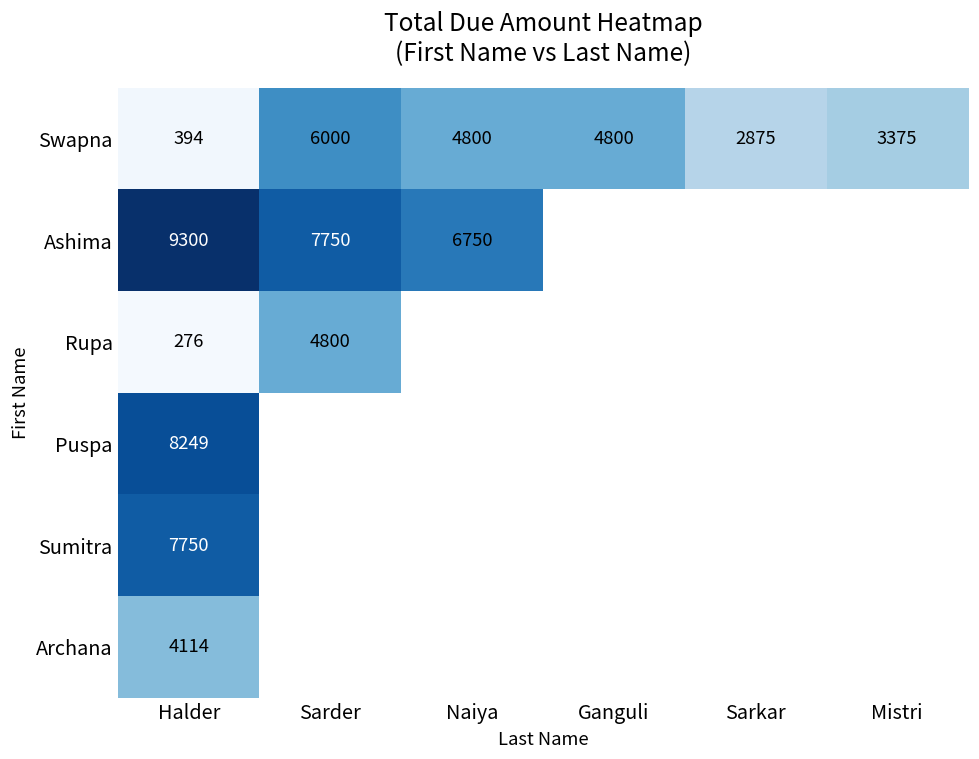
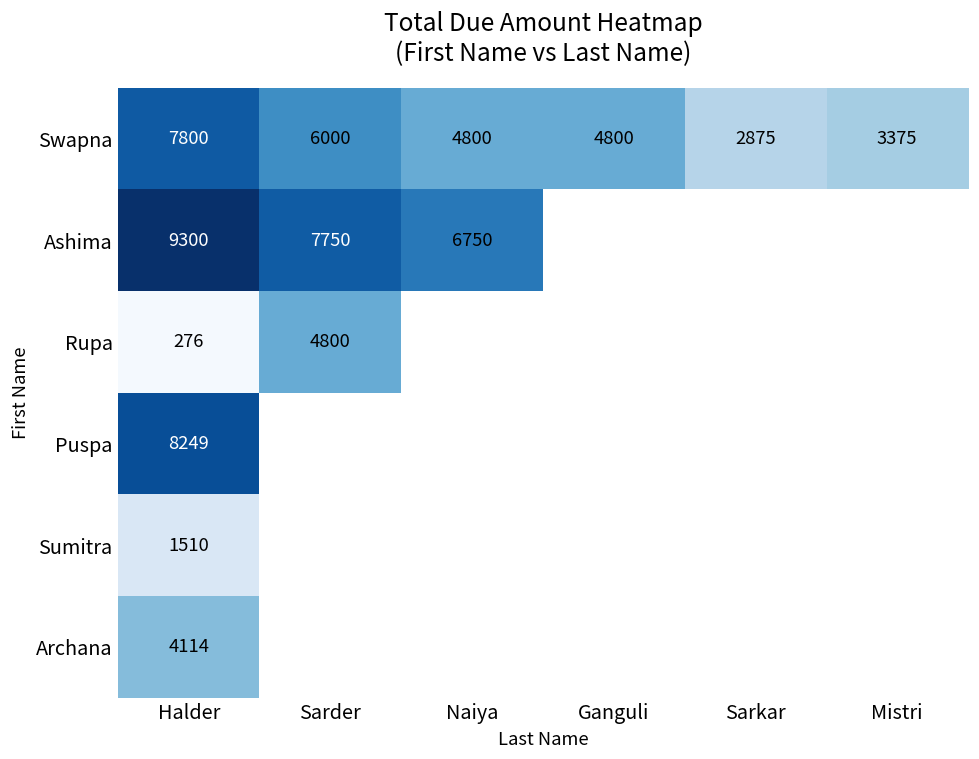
Swapna, Halder: 394 -> 7800
Sumitra, Halder: 7750 -> 1510
